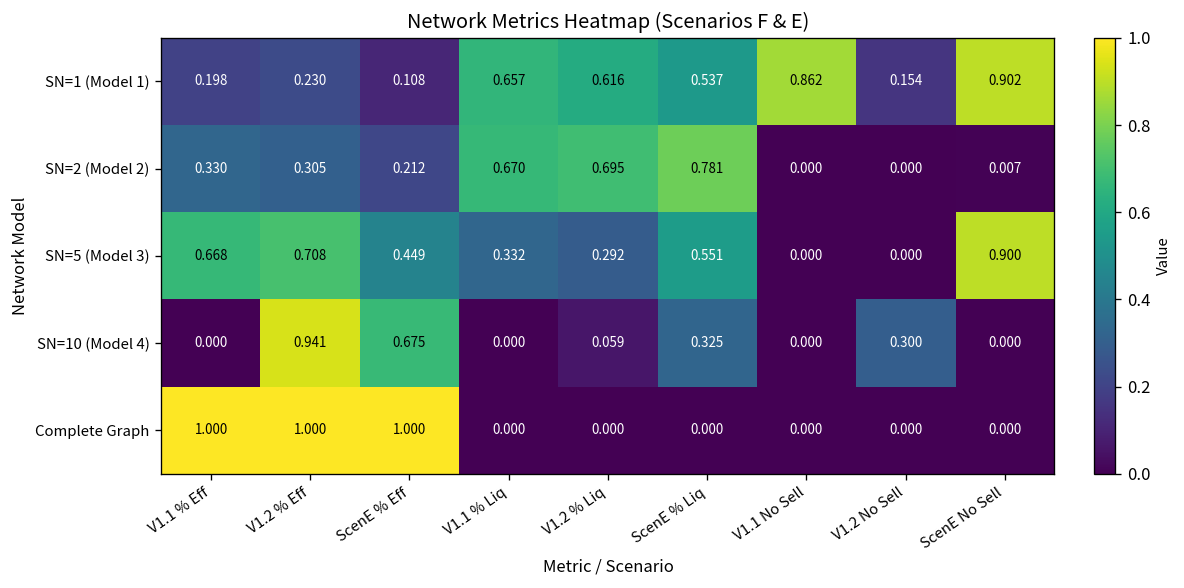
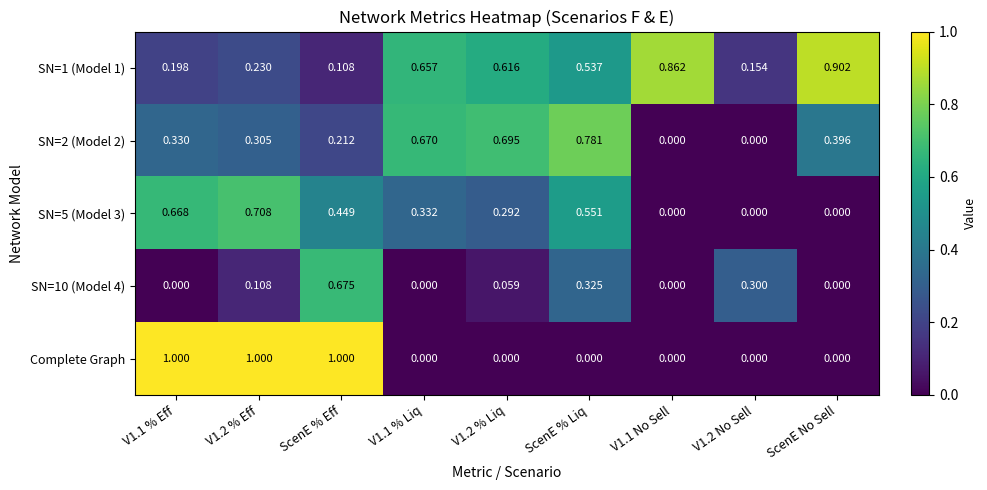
SN=2 (Model 2), ScenE No Sell: 0.007 -> 0.396
SN=5 (Model 3), ScenE No Sell: 0.900 -> 0.000
SN=10 (Model 4), V1.2 % Eff: 0.941 -> 0.108
